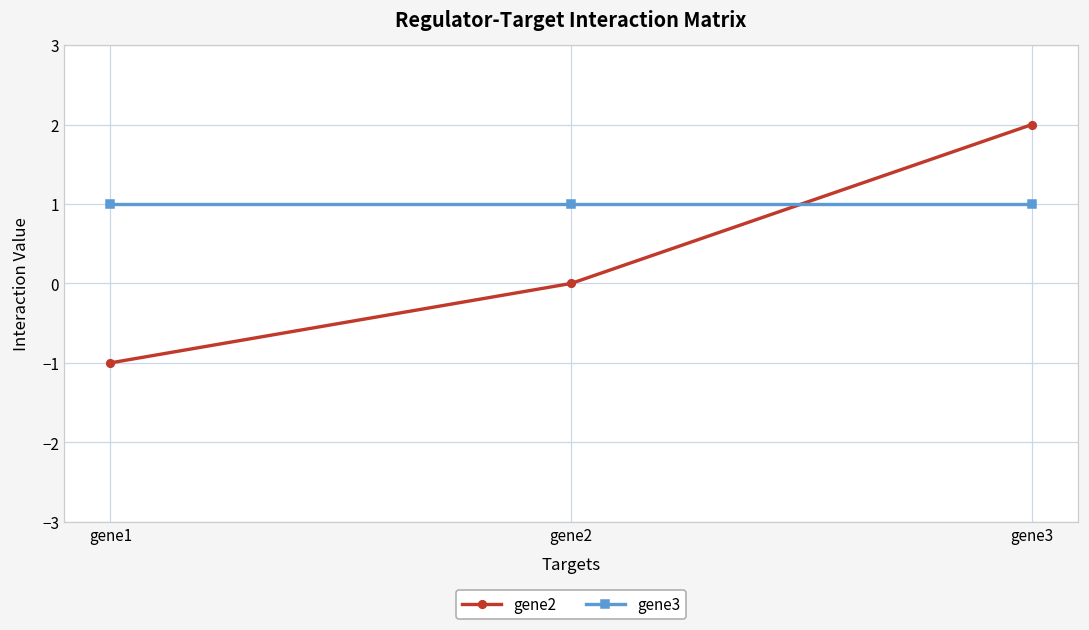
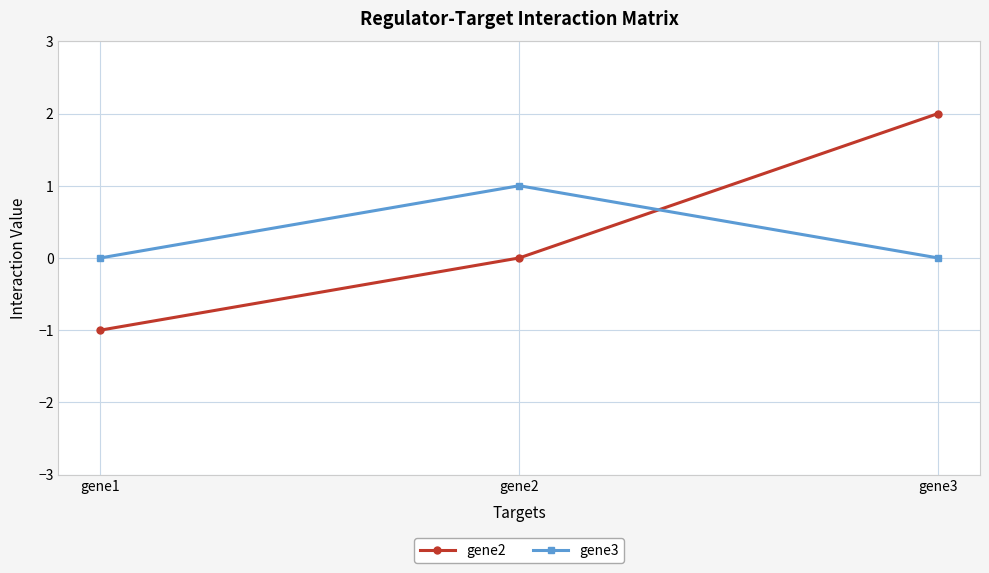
gene3, gene1: 1 -> 0
gene3, gene3: 1 -> 0
